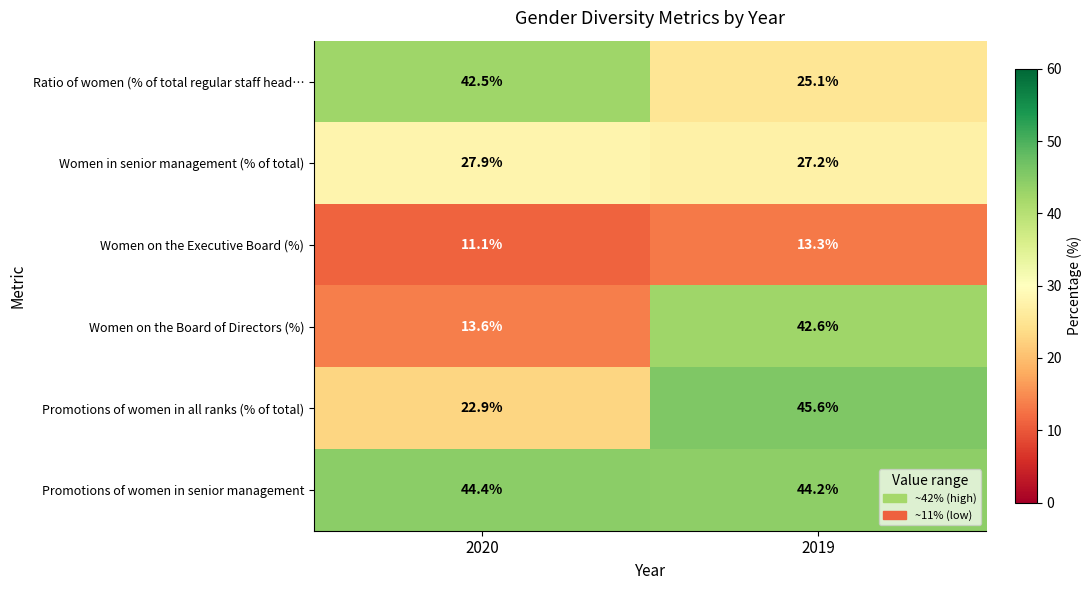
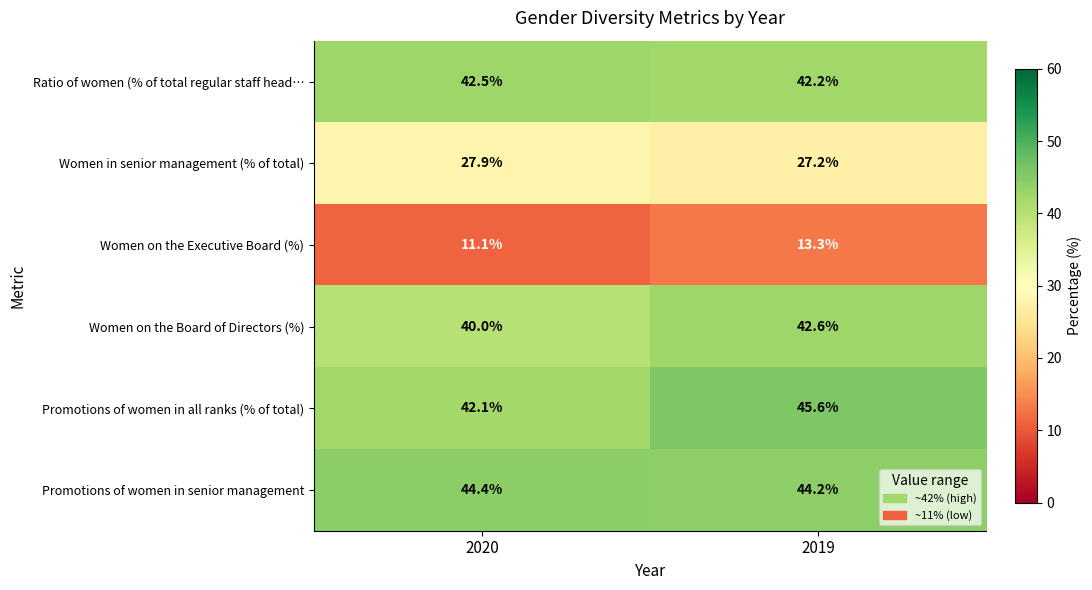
Ratio of women (% of total regular staff head…, 2019: 25.1% -> 42.2%
Women on the Board of Directors (%), 2020: 13.6% -> 40.0%
Promotions of women in all ranks (% of total), 2020: 22.9% -> 42.1%
